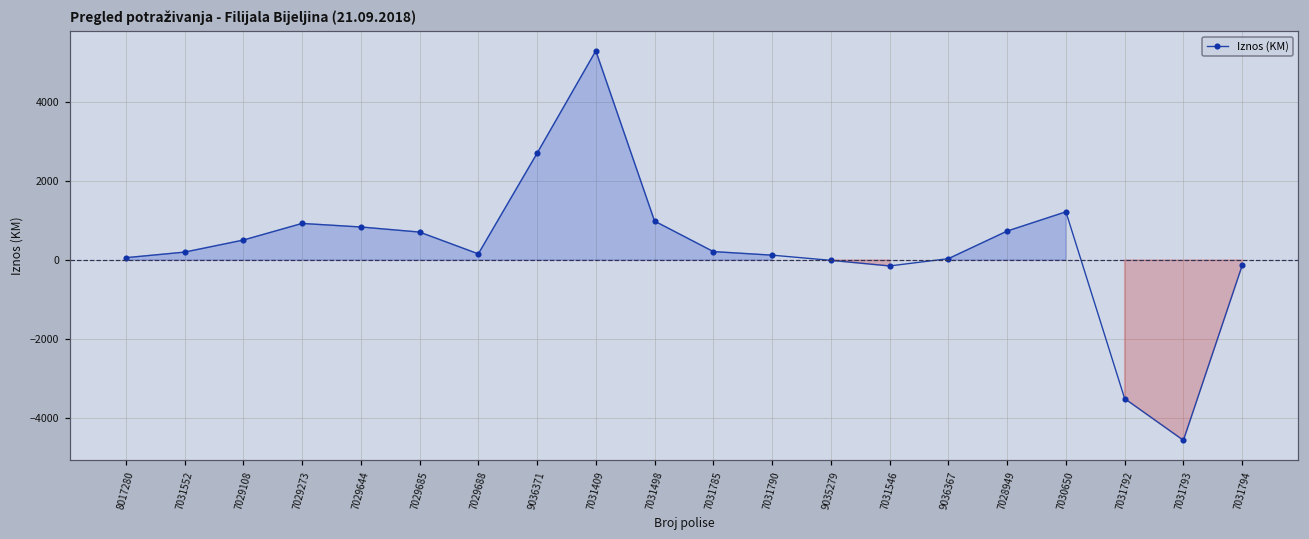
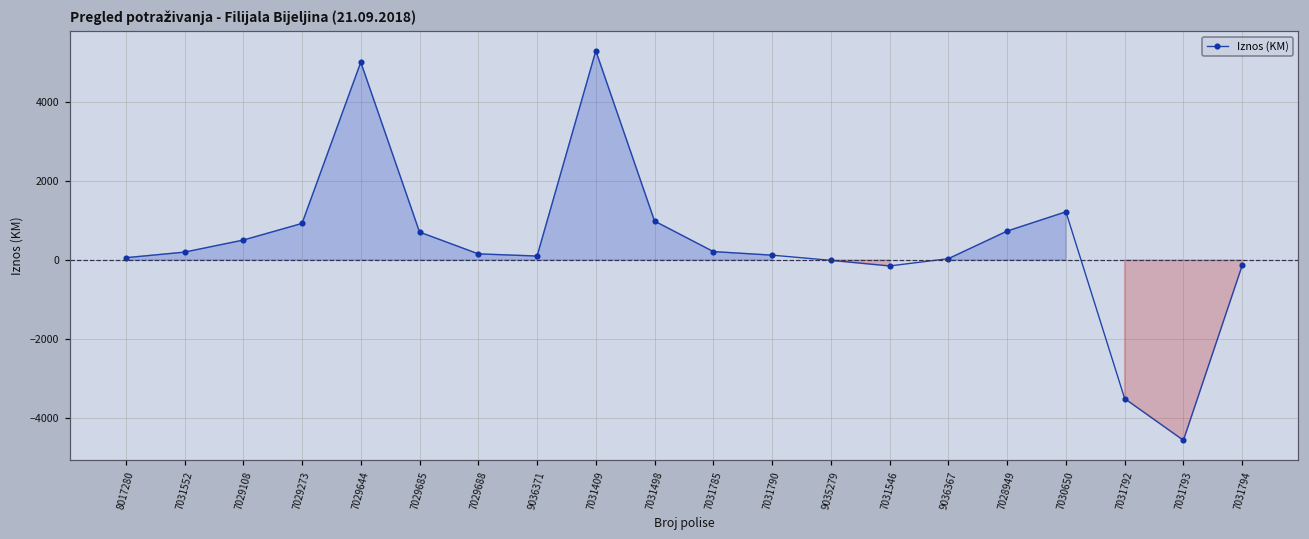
7029644: 800 -> 5000
9036371: 2700 -> 100
